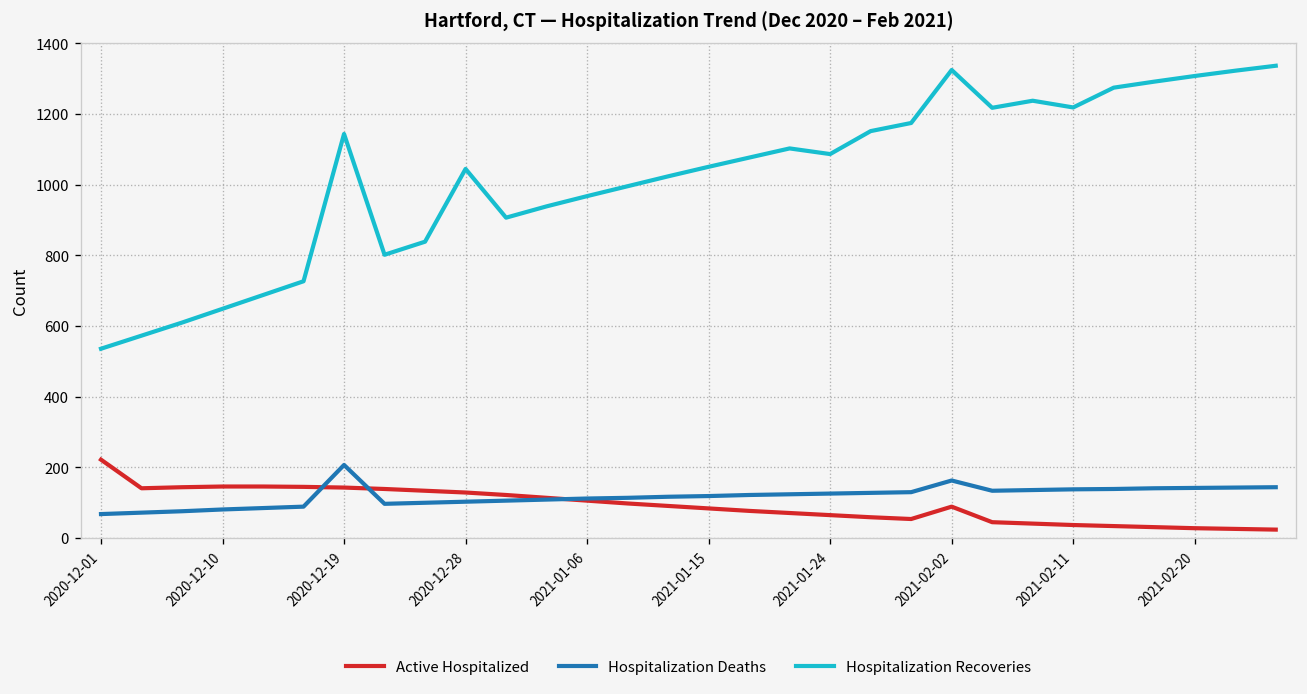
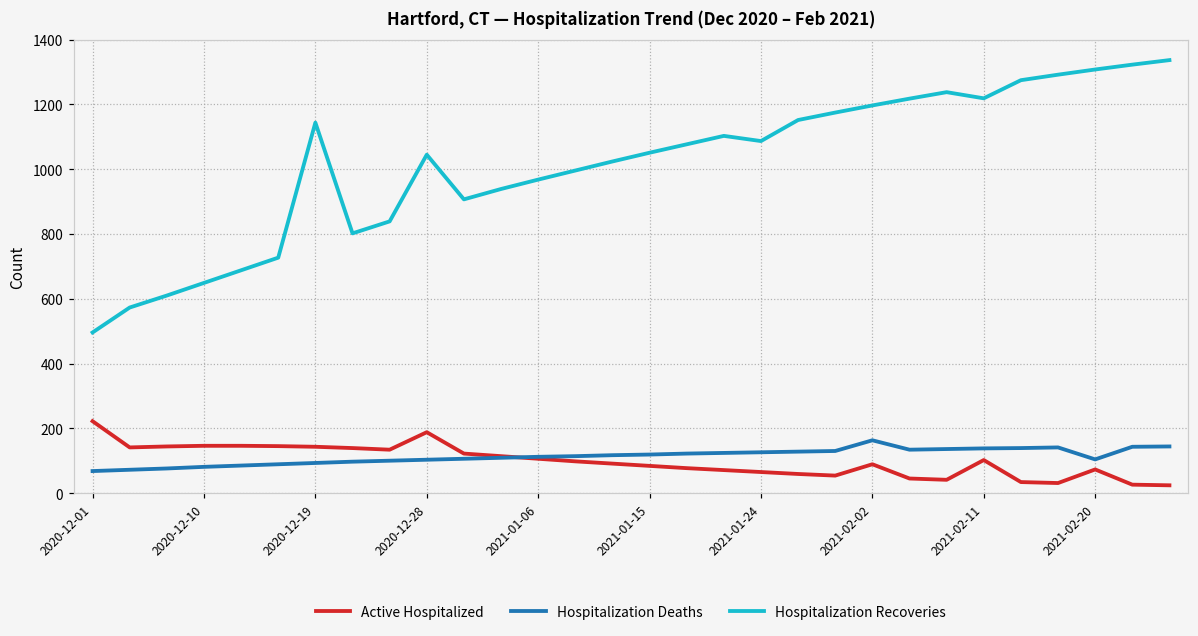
Hospitalization Recoveries, 2020-12-01: 540 -> 500
Hospitalization Deaths, 2020-12-19: 210 -> 90
Active Hospitalized, 2020-12-28: 130 -> 190
Hospitalization Recoveries, 2021-02-02: 1330 -> 1200
Active Hospitalized, 2021-02-11: 40 -> 100
Active Hospitalized, 2021-02-20: 30 -> 70
Hospitalization Deaths, 2021-02-20: 140 -> 100
